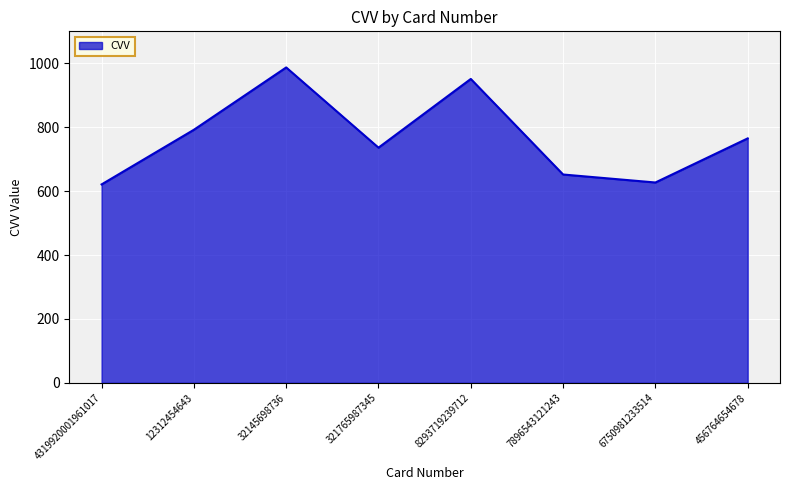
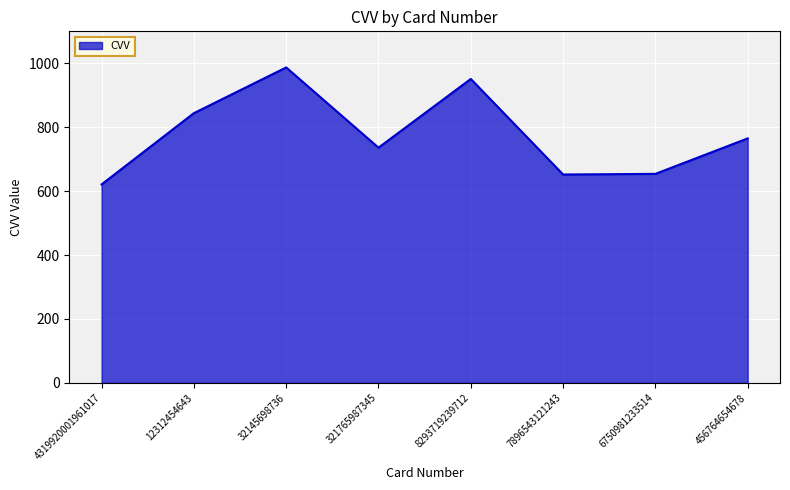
12312454643: 790 -> 840
6750981233514: 630 -> 650
